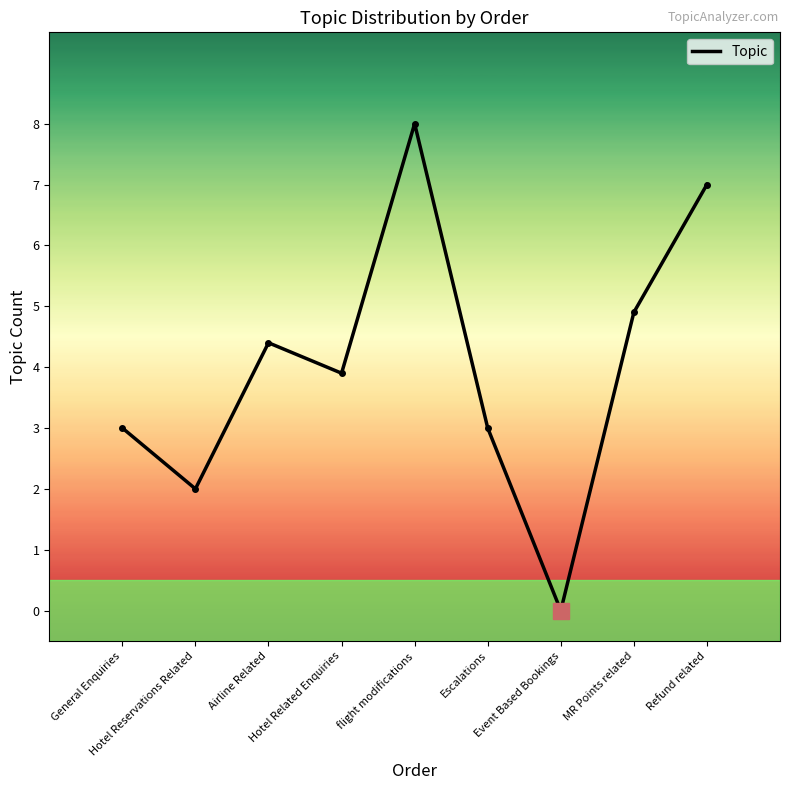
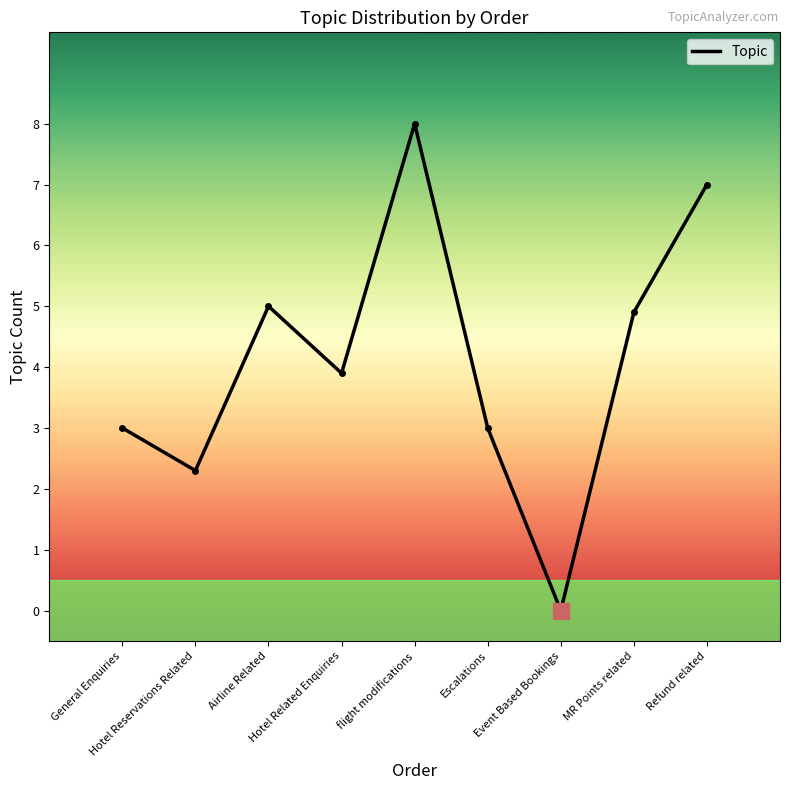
Topic, Hotel Reservations Related: 2.0 -> 2.3
Topic, Airline Related: 4.4 -> 5.0
